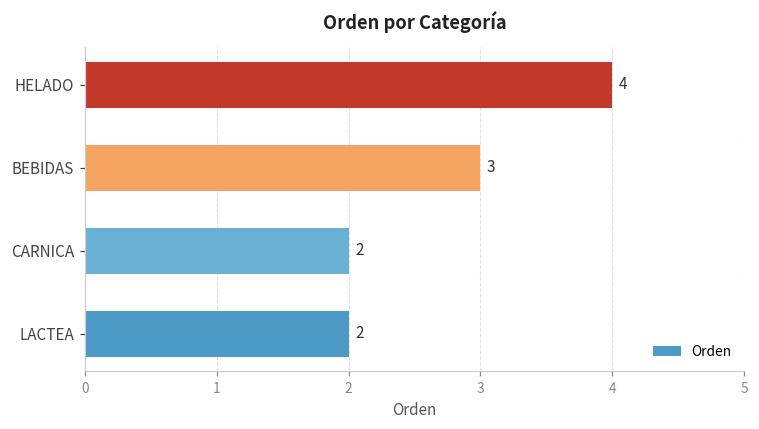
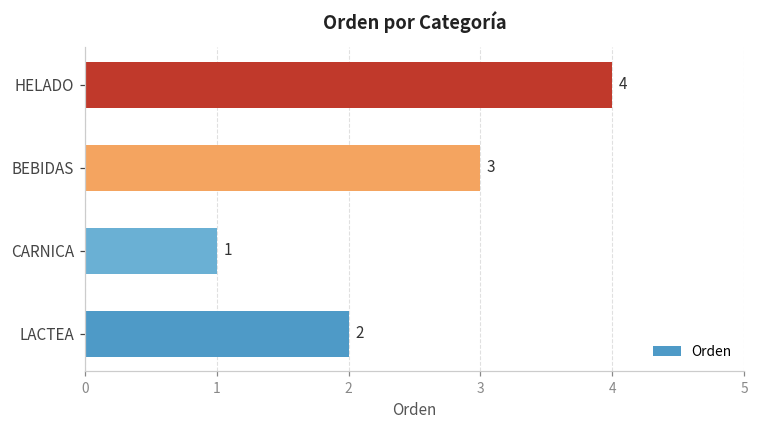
CARNICA: 2 -> 1
